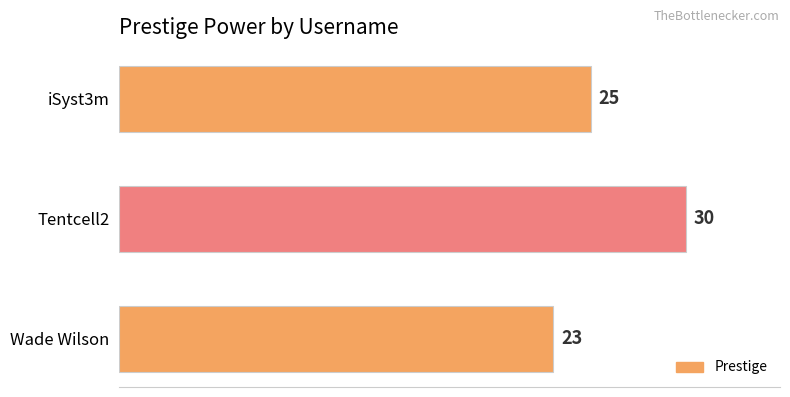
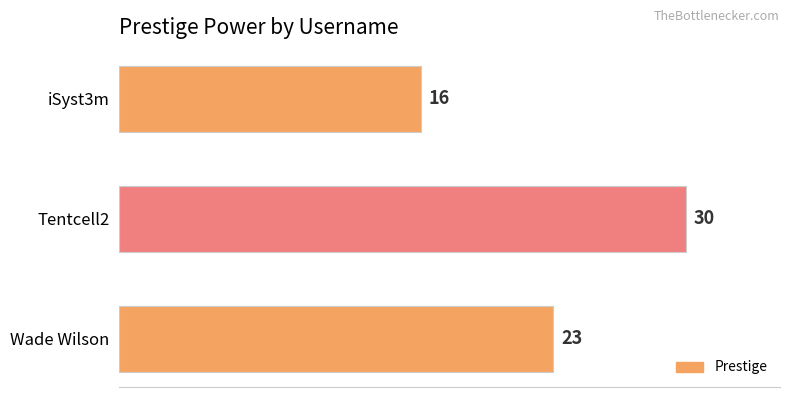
iSyst3m: 25 -> 16
